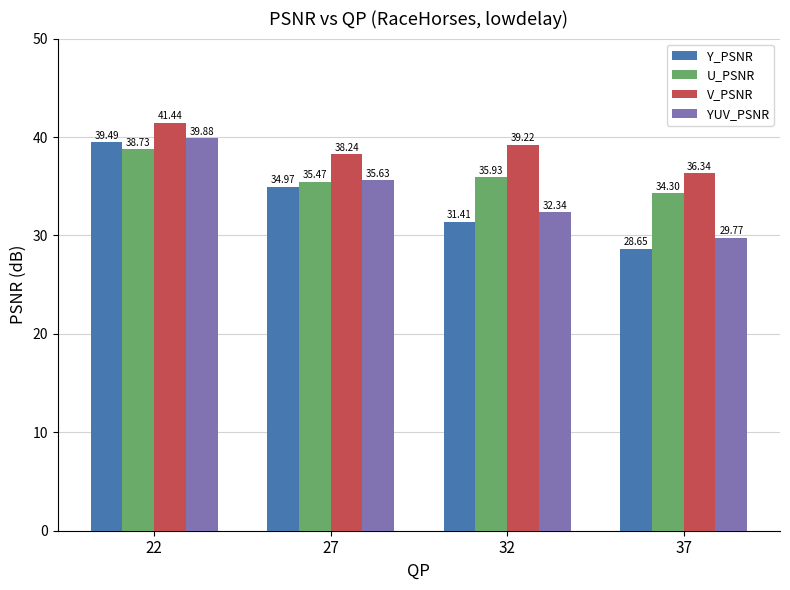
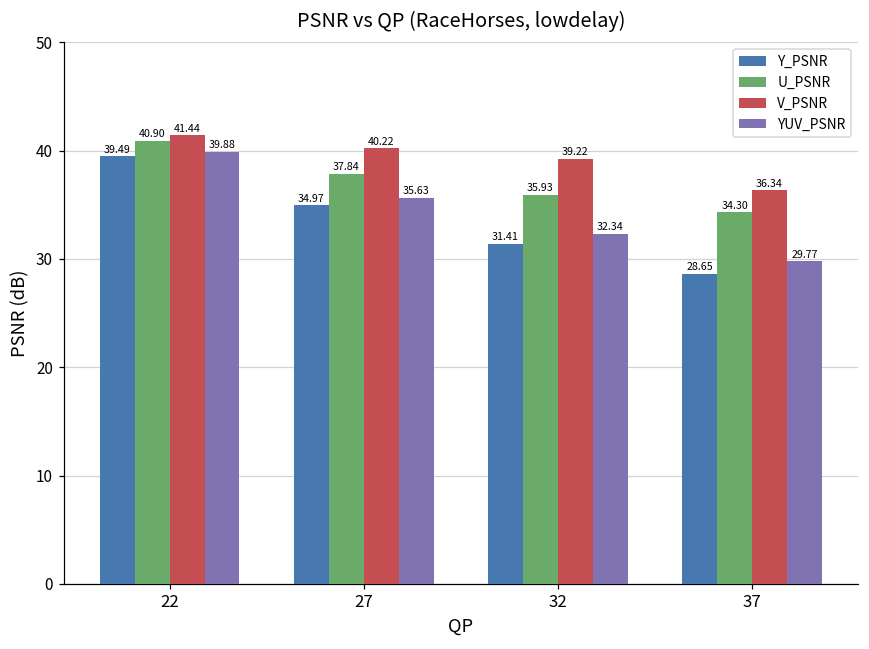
U_PSNR, 22: 38.73 -> 40.90
U_PSNR, 27: 35.47 -> 37.84
V_PSNR, 27: 38.24 -> 40.22
